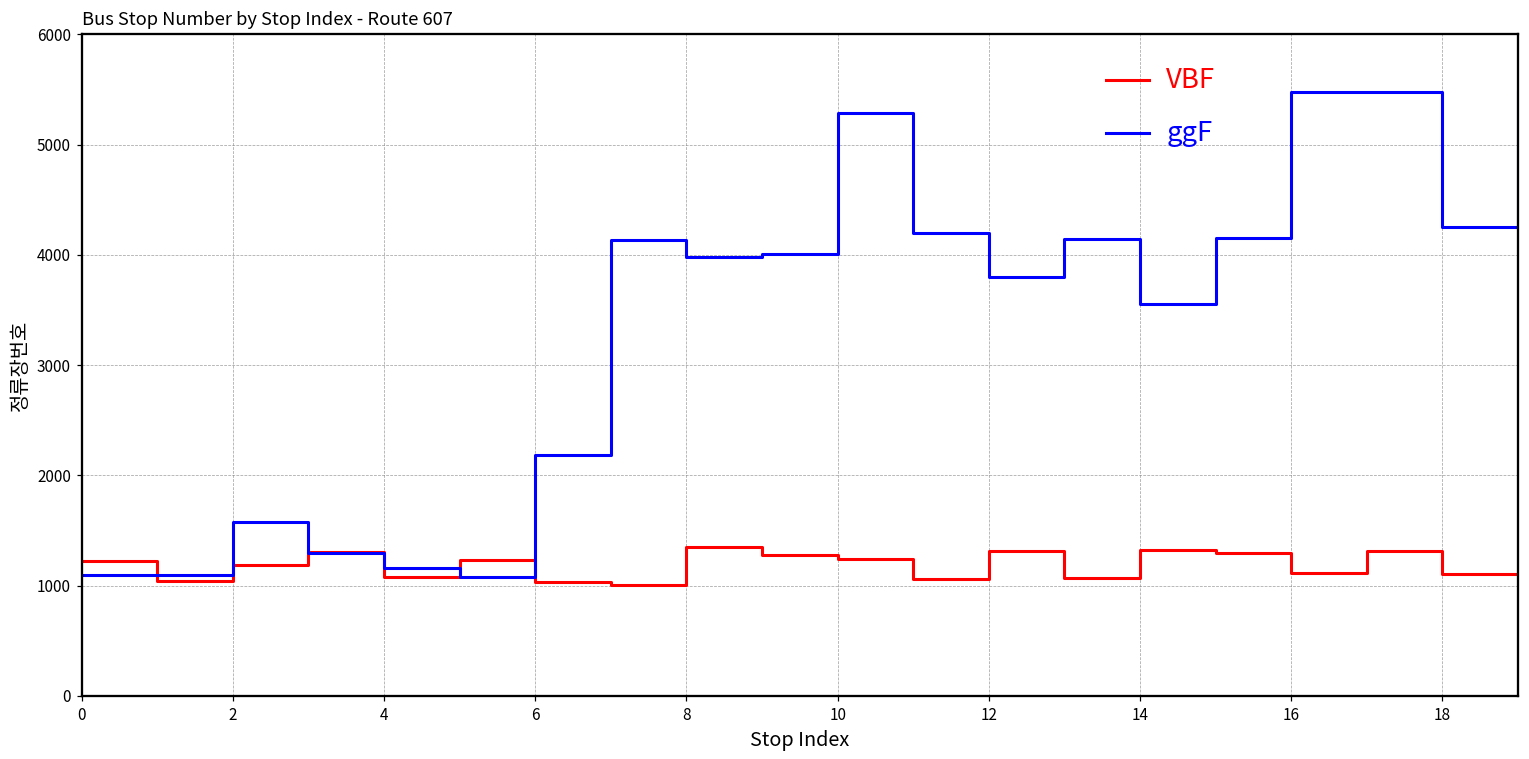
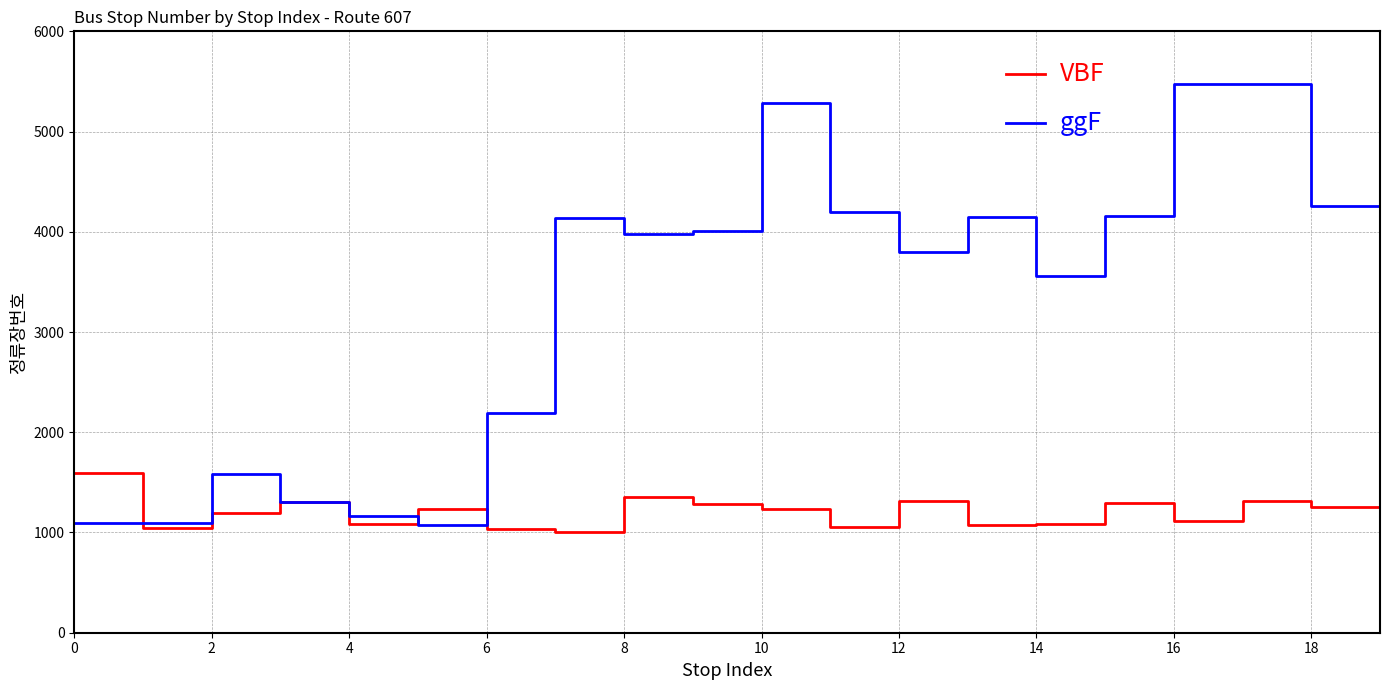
VBF, 0: 1230 -> 1600
VBF, 14: 1330 -> 1080
VBF, 18: 1110 -> 1250
